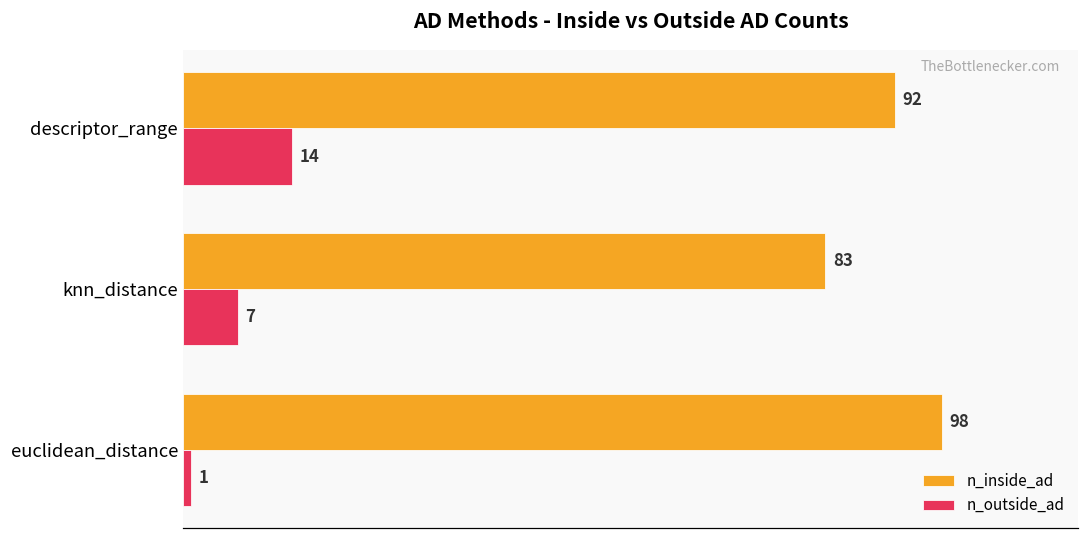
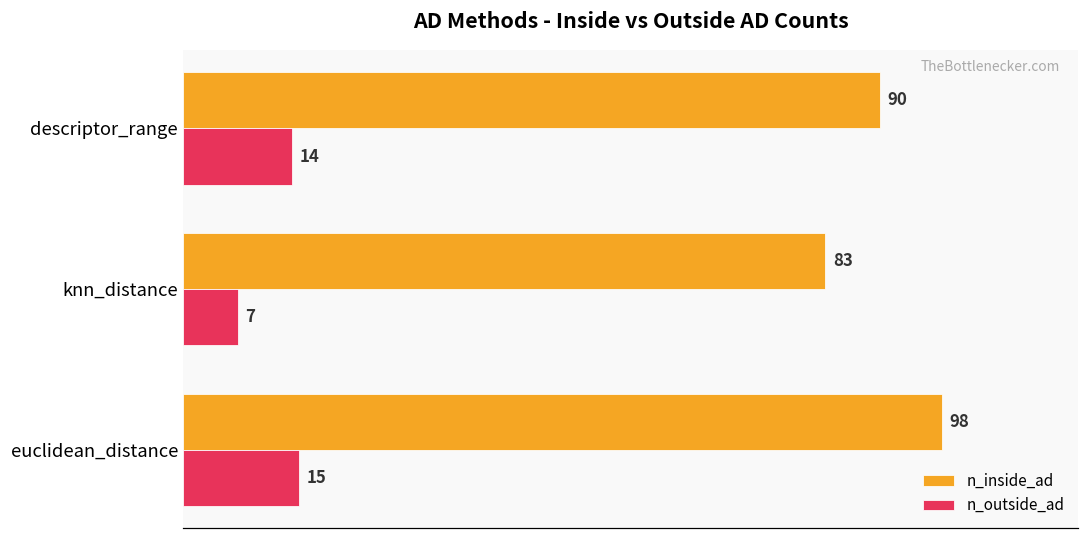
n_inside_ad, descriptor_range: 92 -> 90
n_outside_ad, euclidean_distance: 1 -> 15
